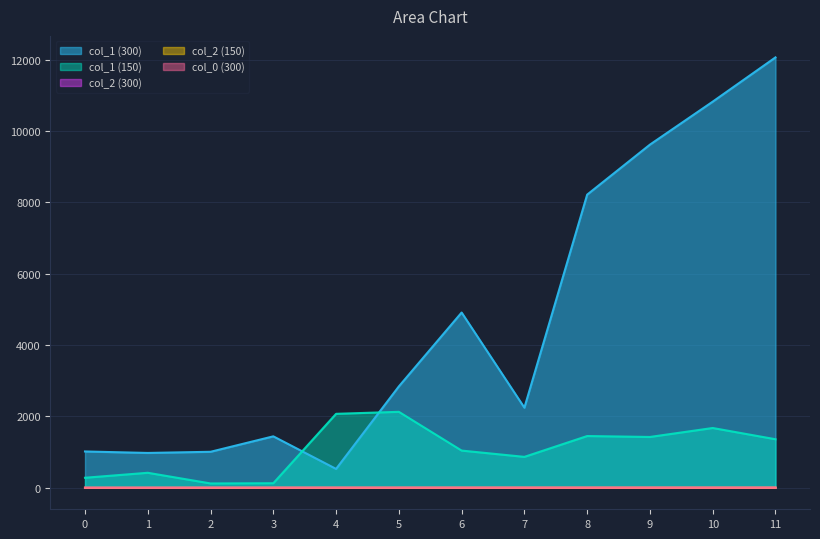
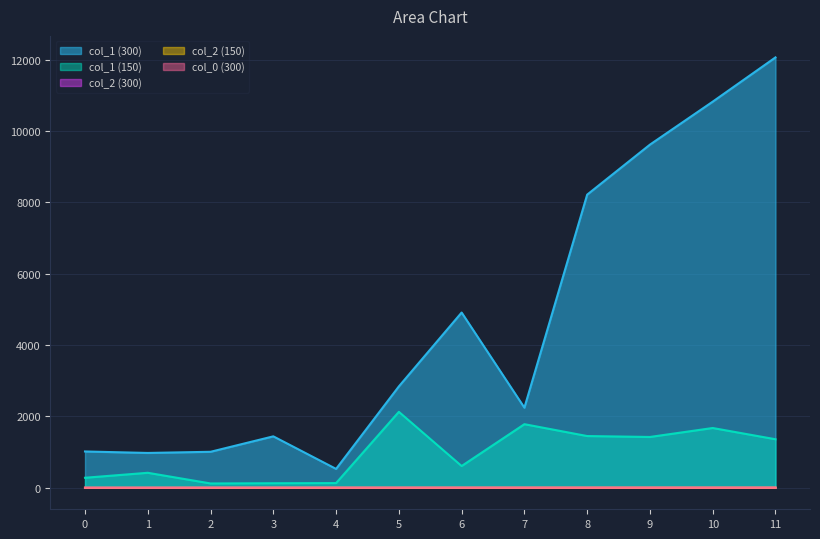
col_1 (150), 4: 2100 -> 100
col_1 (150), 6: 1000 -> 600
col_1 (150), 7: 900 -> 1800
